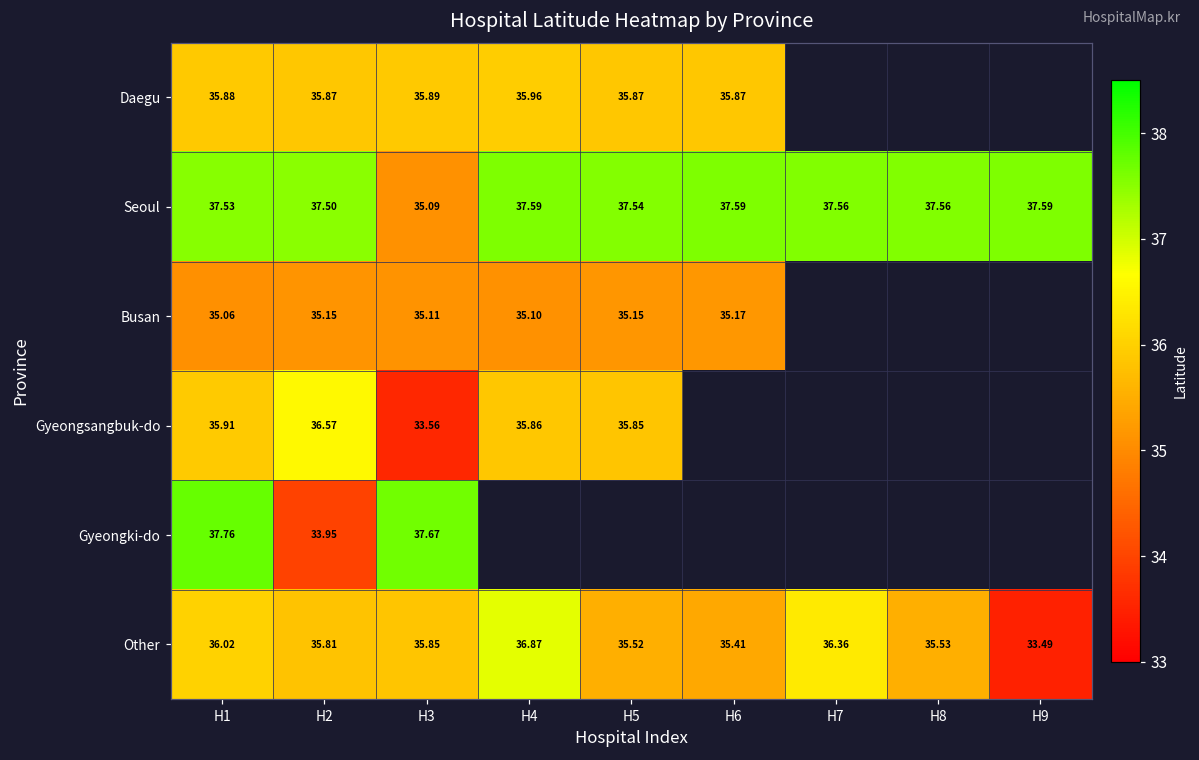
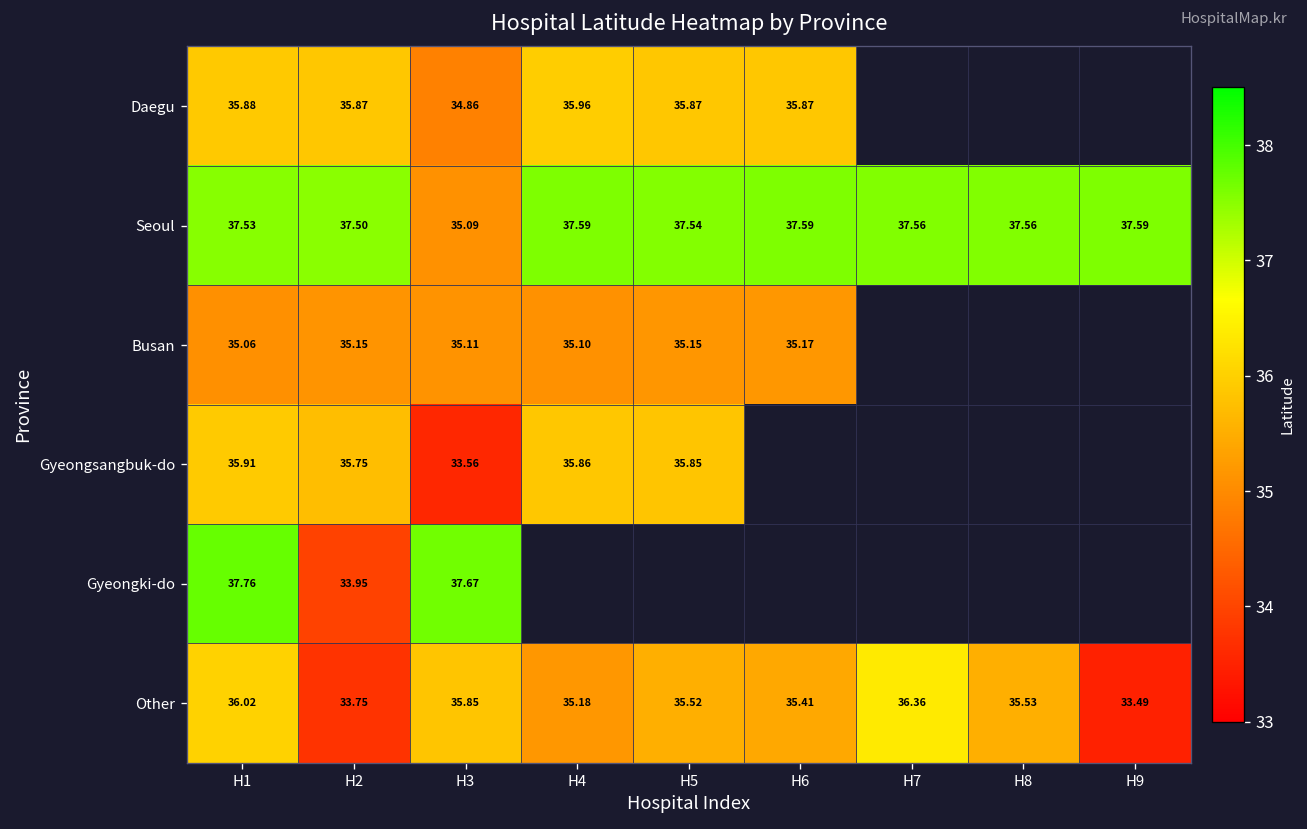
Daegu, H3: 35.89 -> 34.86
Gyeongsangbuk-do, H2: 36.57 -> 35.75
Other, H2: 35.81 -> 33.75
Other, H4: 36.87 -> 35.18
